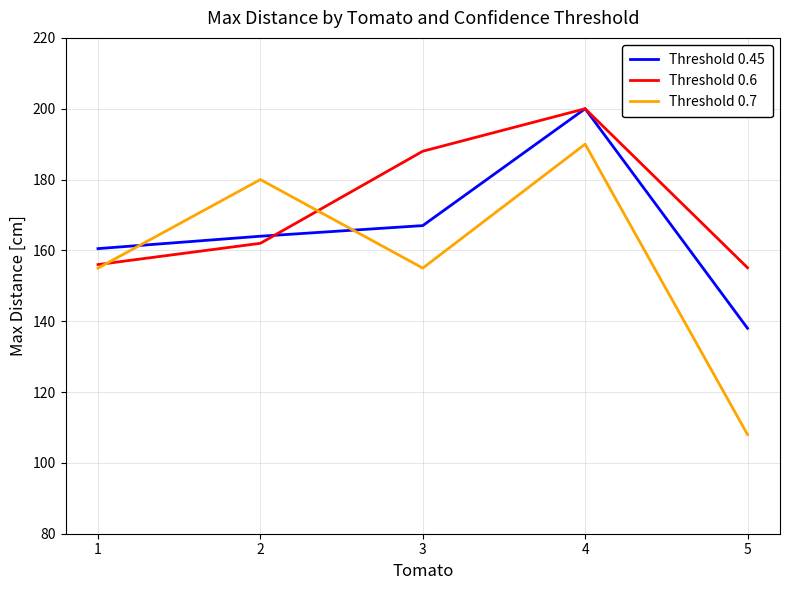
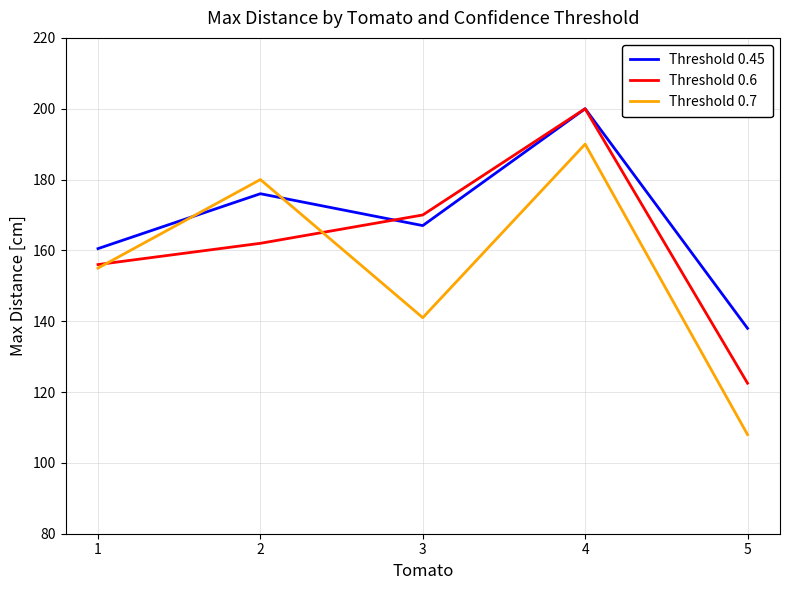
Threshold 0.45, 2: 164 -> 176
Threshold 0.6, 3: 188 -> 170
Threshold 0.7, 3: 155 -> 141
Threshold 0.6, 5: 155 -> 123
